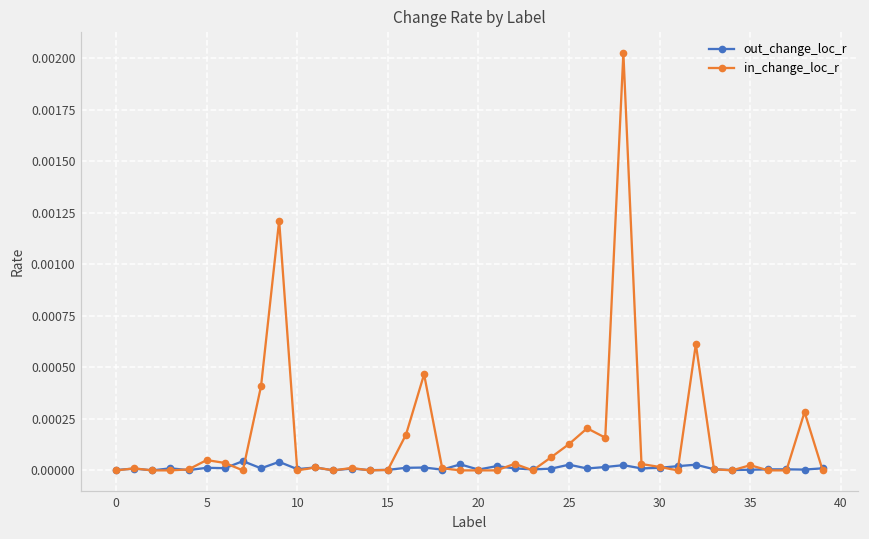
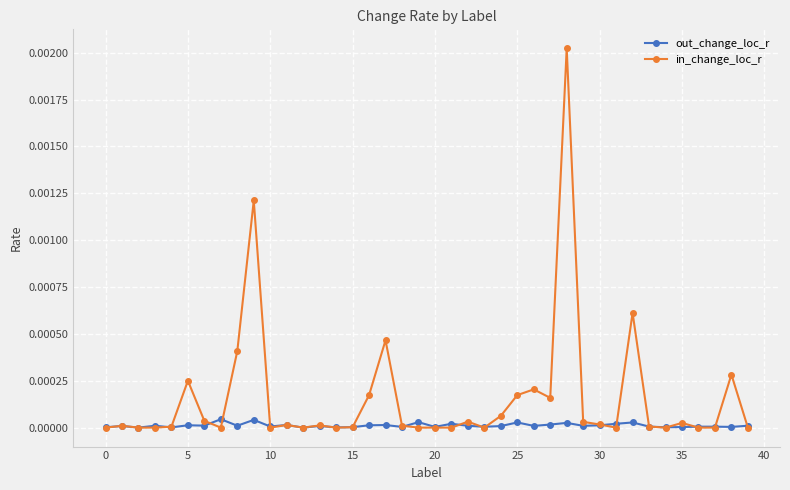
in_change_loc_r, 5: 0.00005 -> 0.00025
in_change_loc_r, 25: 0.00013 -> 0.00017
